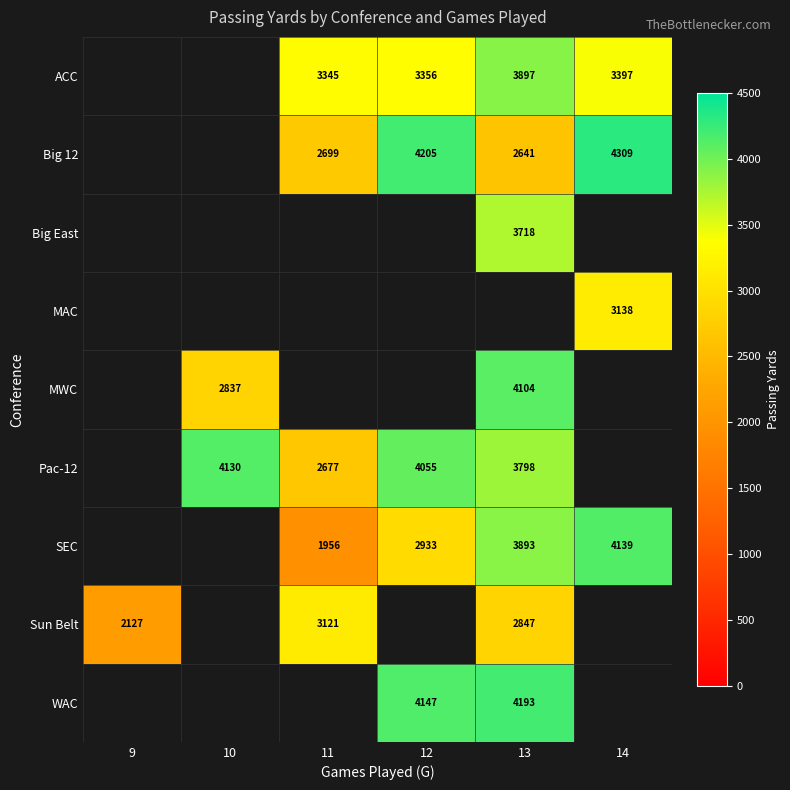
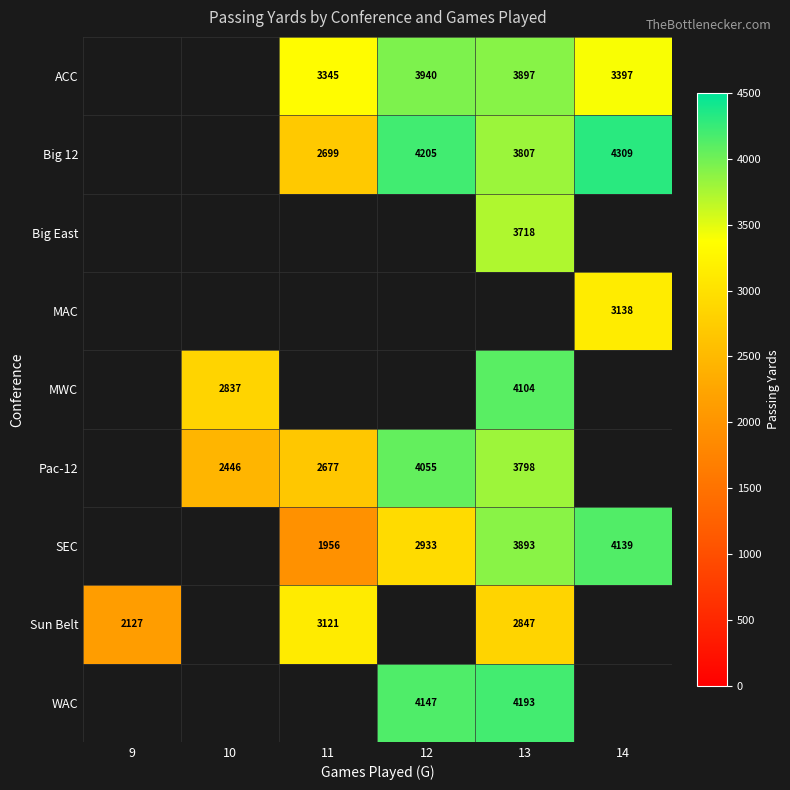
ACC, 12: 3356 -> 3940
Big 12, 13: 2641 -> 3807
Pac-12, 10: 4130 -> 2446
